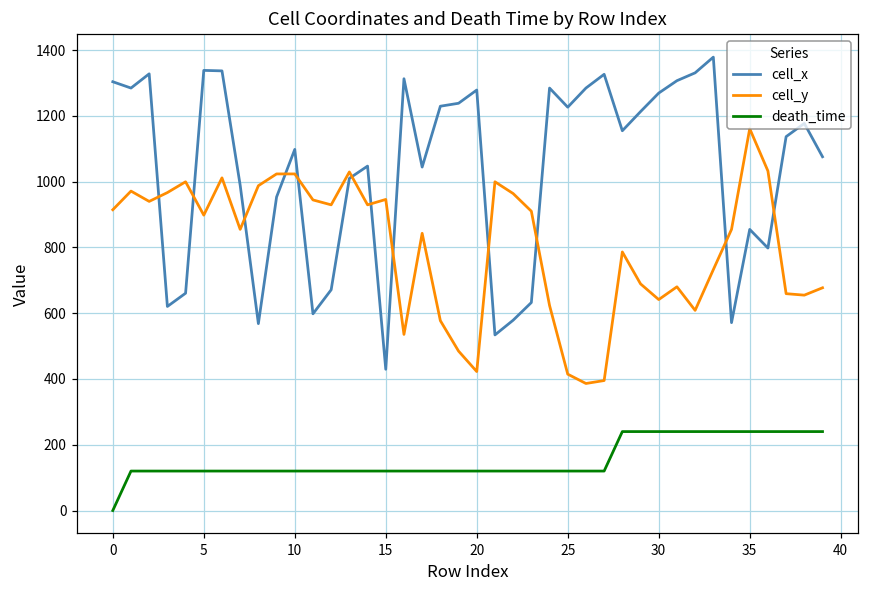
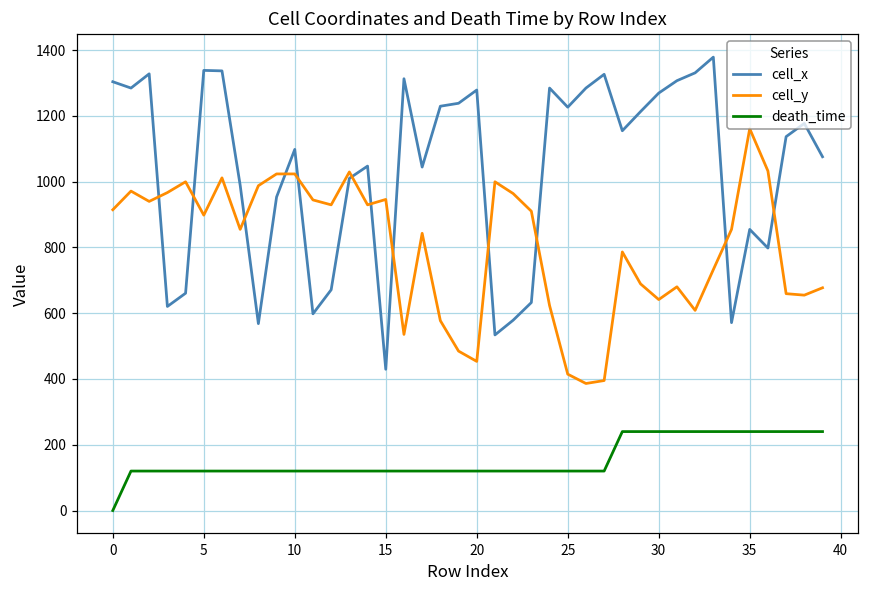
cell_y, 20: 420 -> 450
